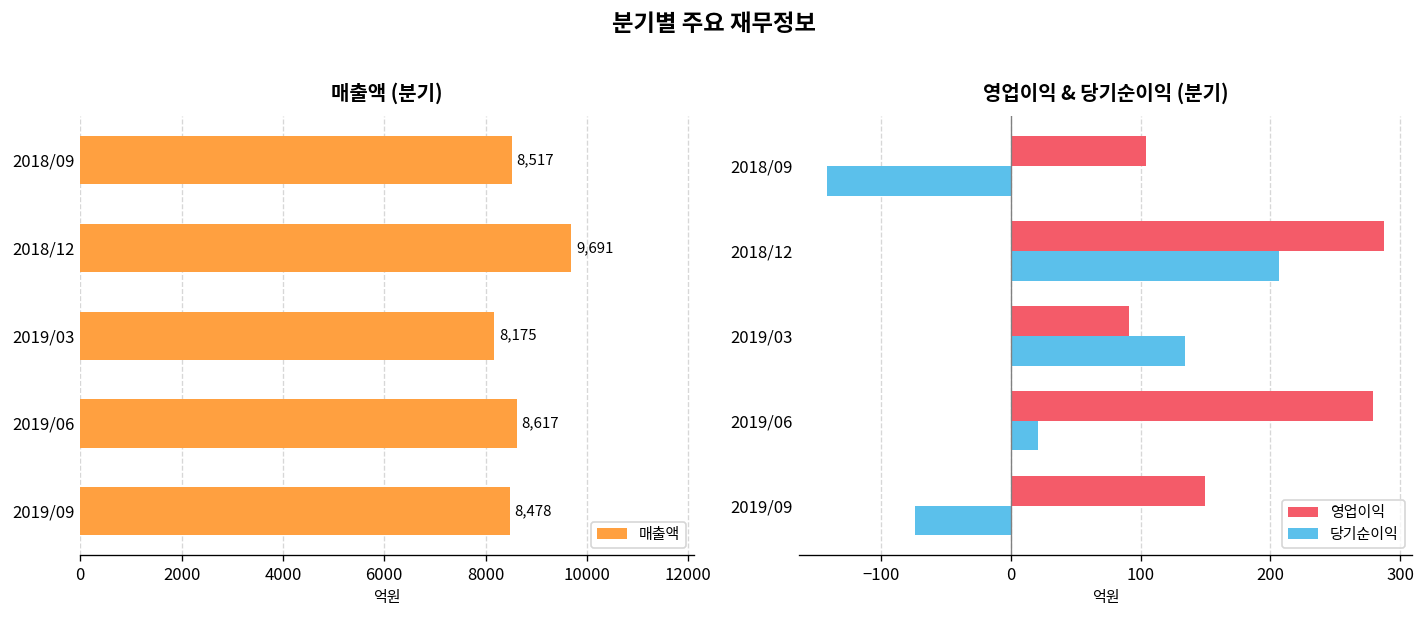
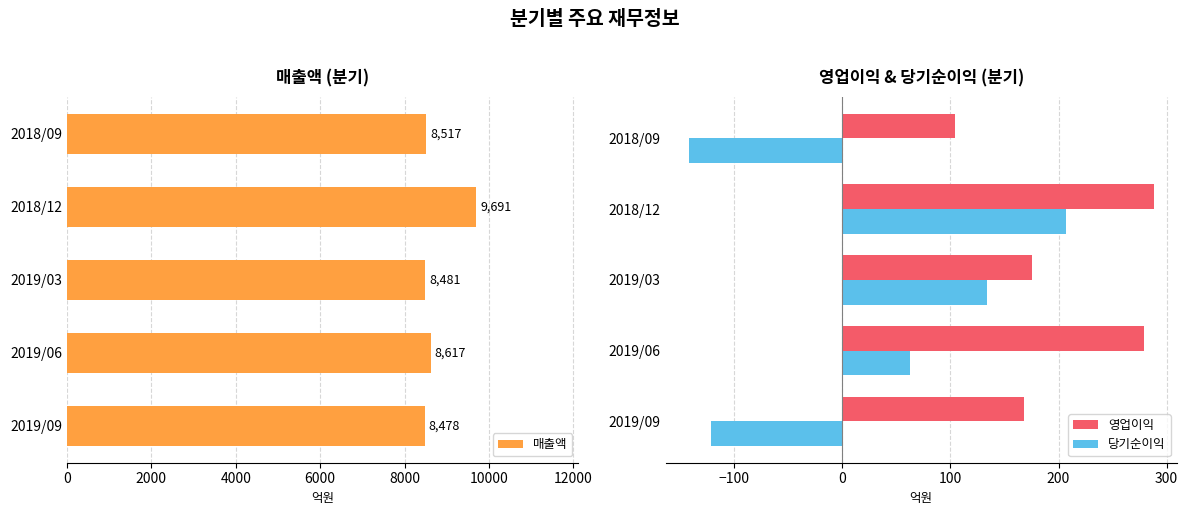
매출액 (분기), 2019/03: 8,175 -> 8,481
영업이익 & 당기순이익 (분기), 영업이익, 2019/03: 91 -> 175
영업이익 & 당기순이익 (분기), 당기순이익, 2019/06: 21 -> 63
영업이익 & 당기순이익 (분기), 영업이익, 2019/09: 150 -> 168
영업이익 & 당기순이익 (분기), 당기순이익, 2019/09: -74 -> -121
